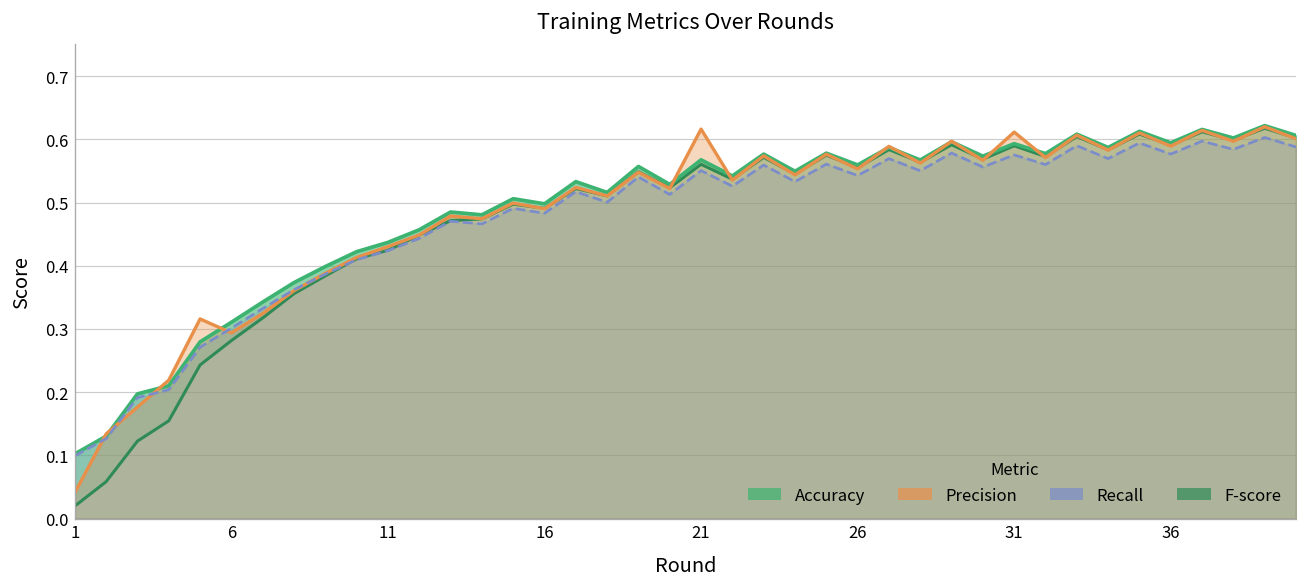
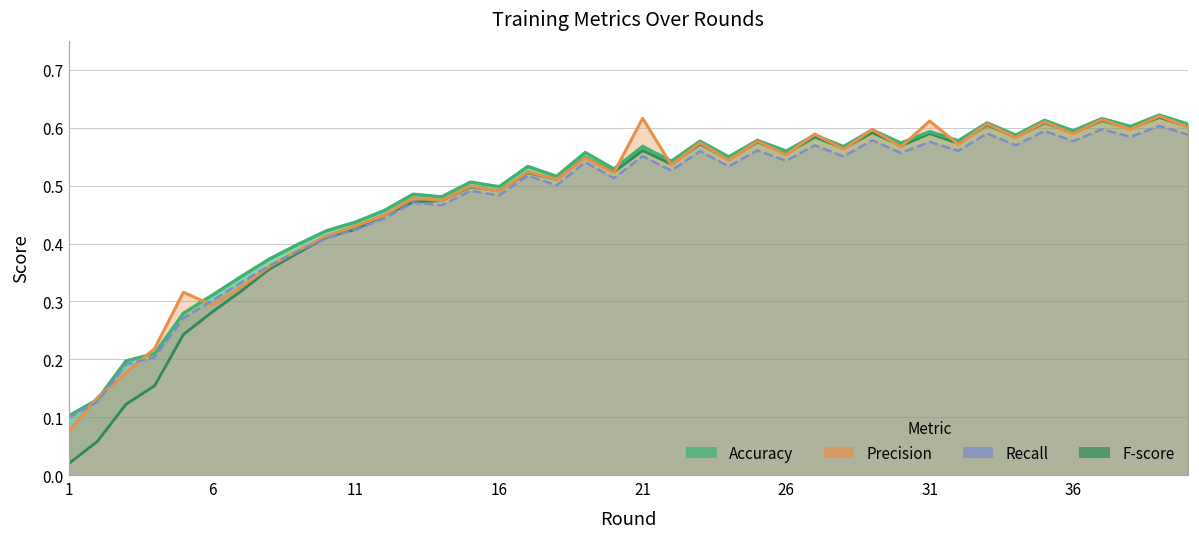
Precision, 1: 0.04 -> 0.08
